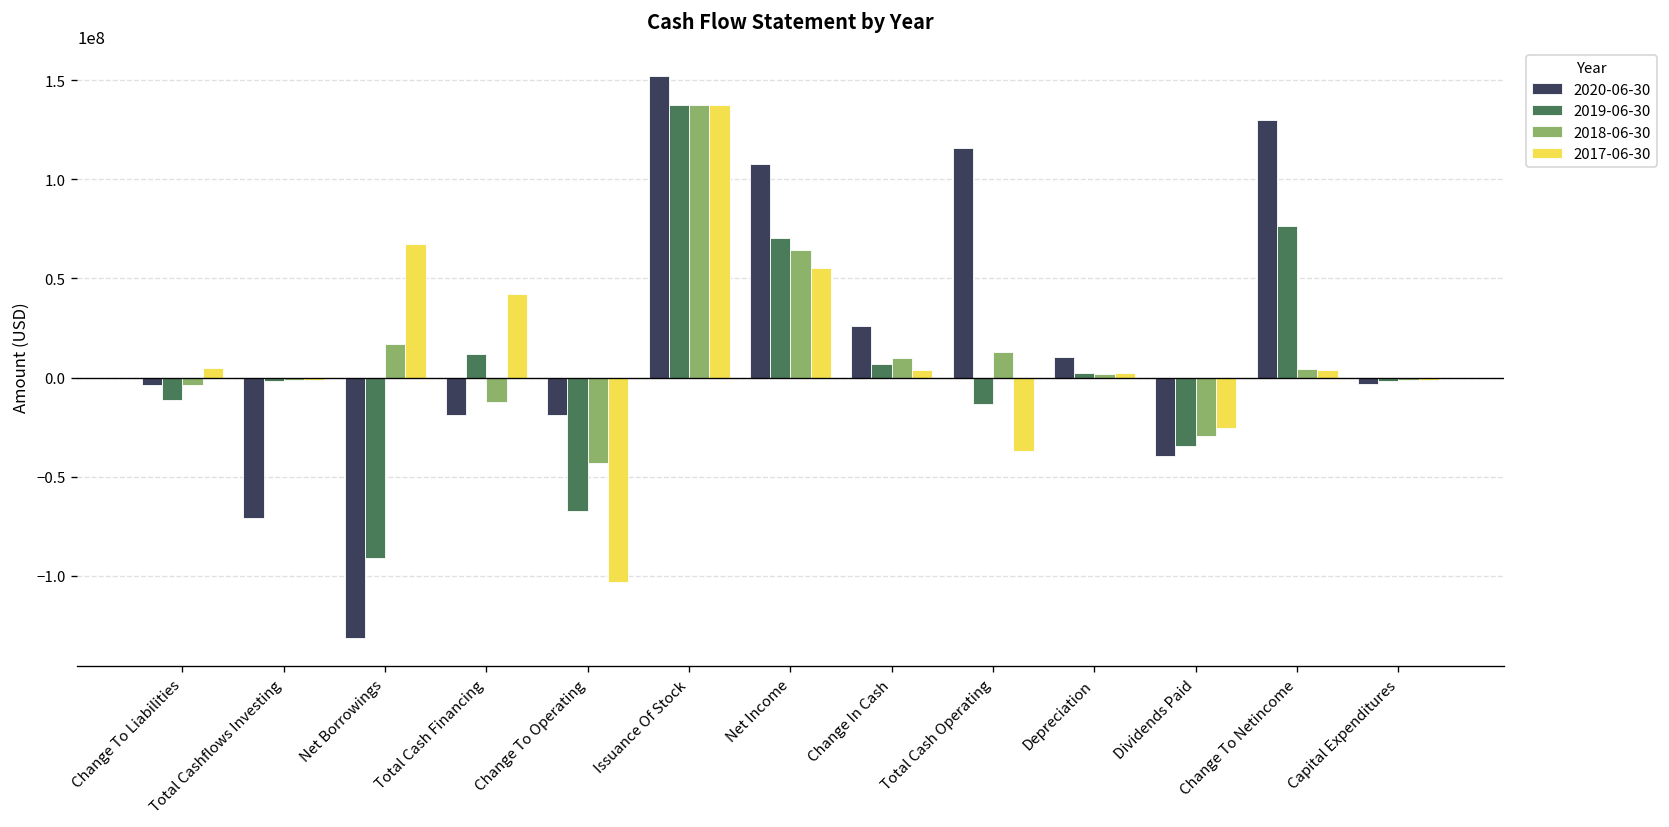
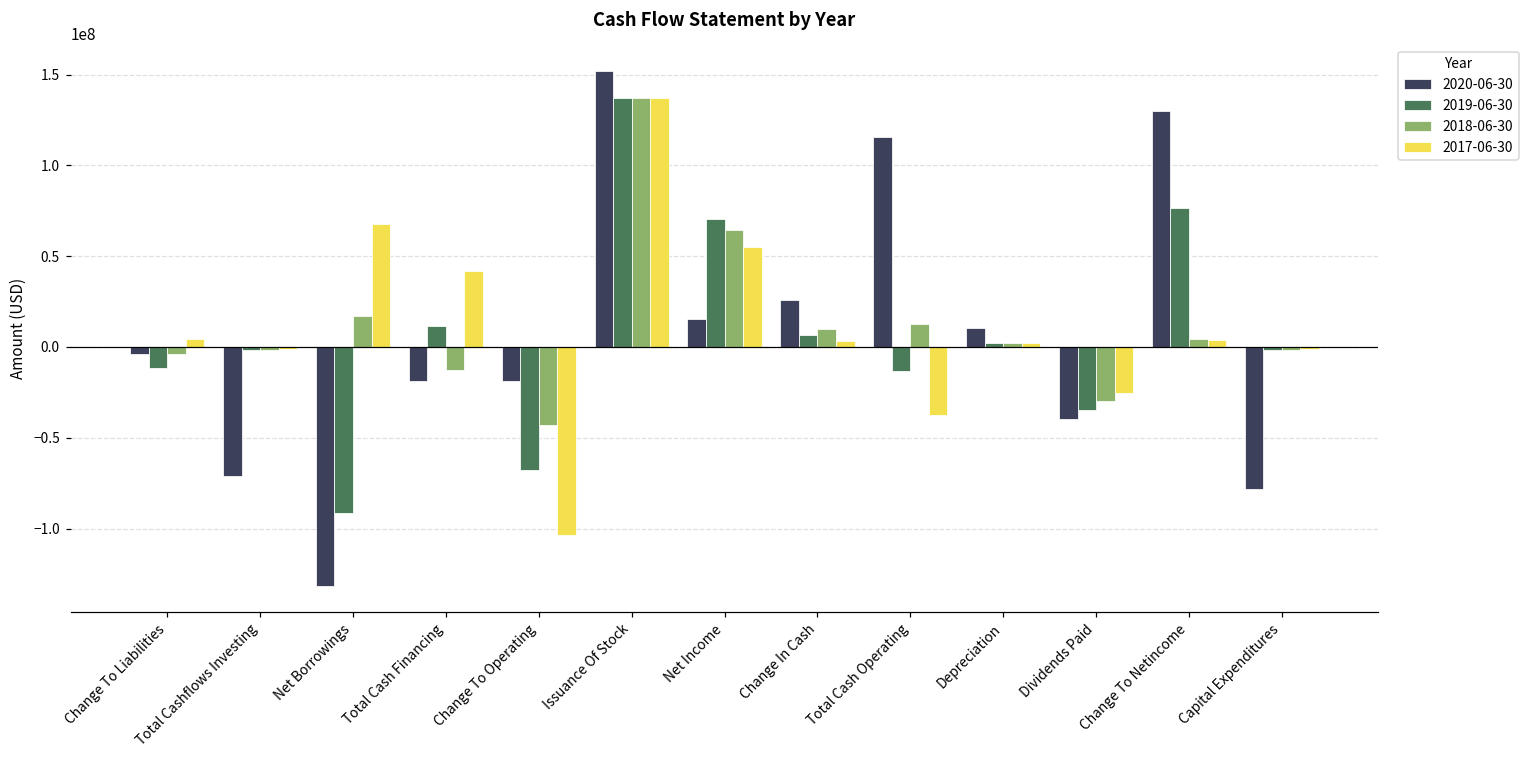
2020-06-30, Net Income: 108000000 -> 15000000
2020-06-30, Capital Expenditures: -3000000 -> -78000000
